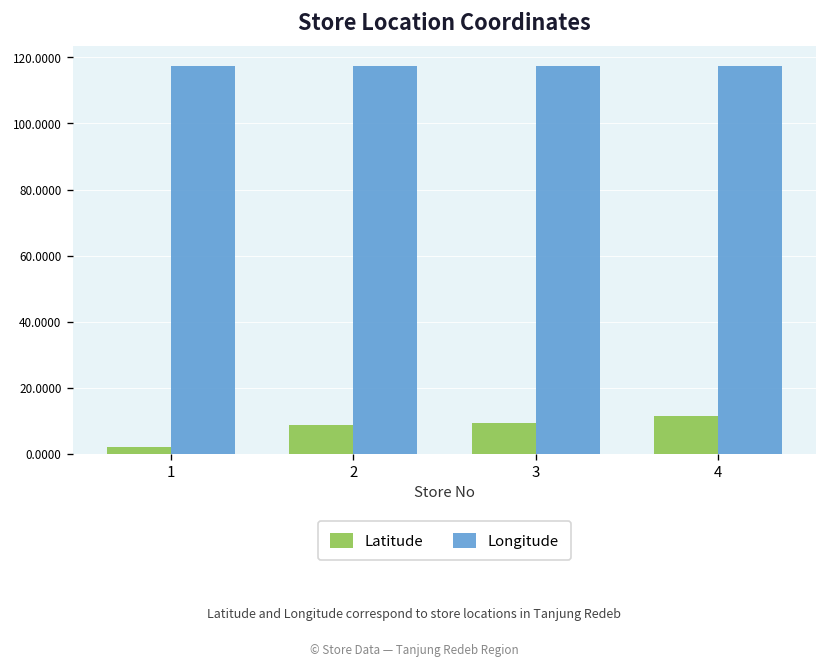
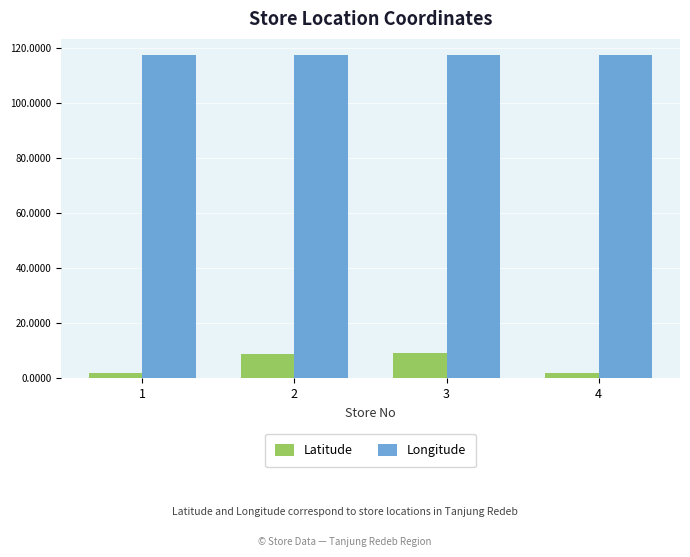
Latitude, 4: 11 -> 2
